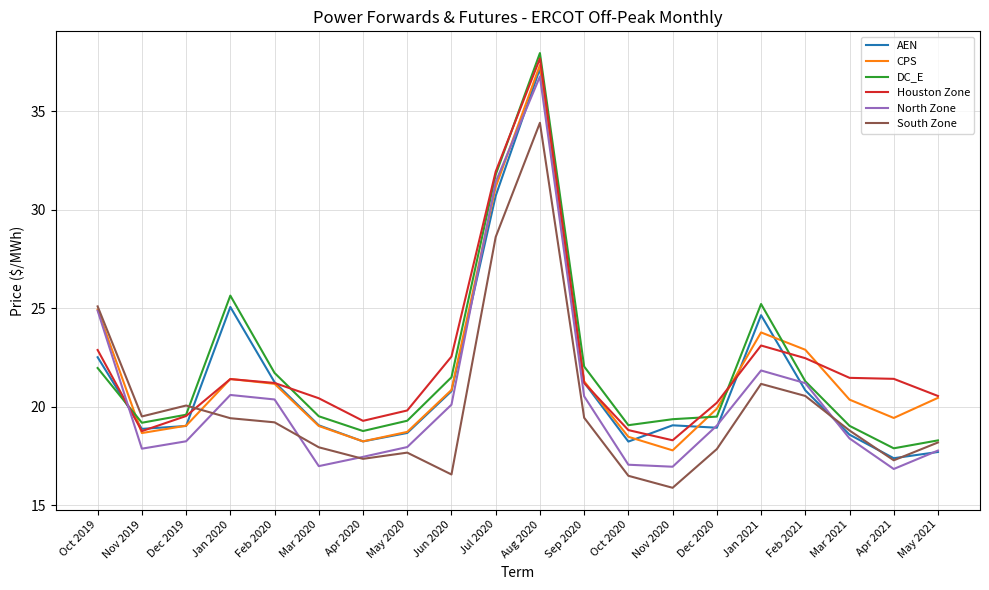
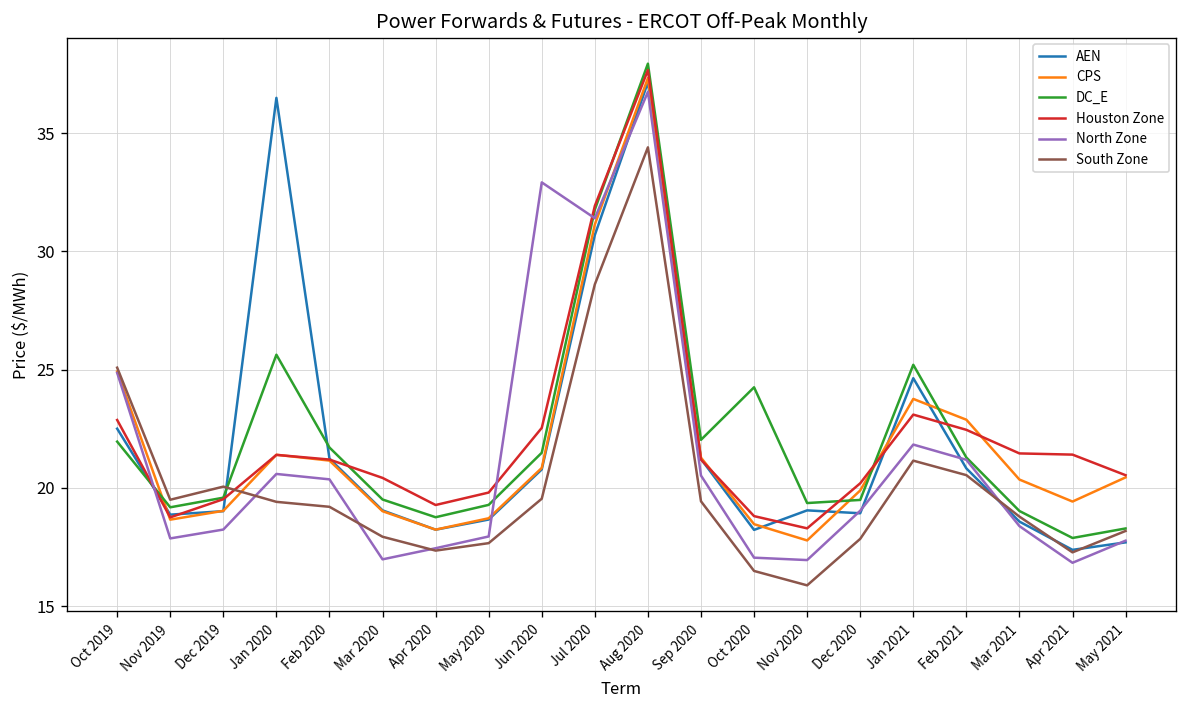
AEN, Jan 2020: 25.1 -> 36.5
North Zone, Jun 2020: 20.1 -> 32.9
South Zone, Jun 2020: 16.6 -> 19.5
DC_E, Oct 2020: 19.1 -> 24.3
